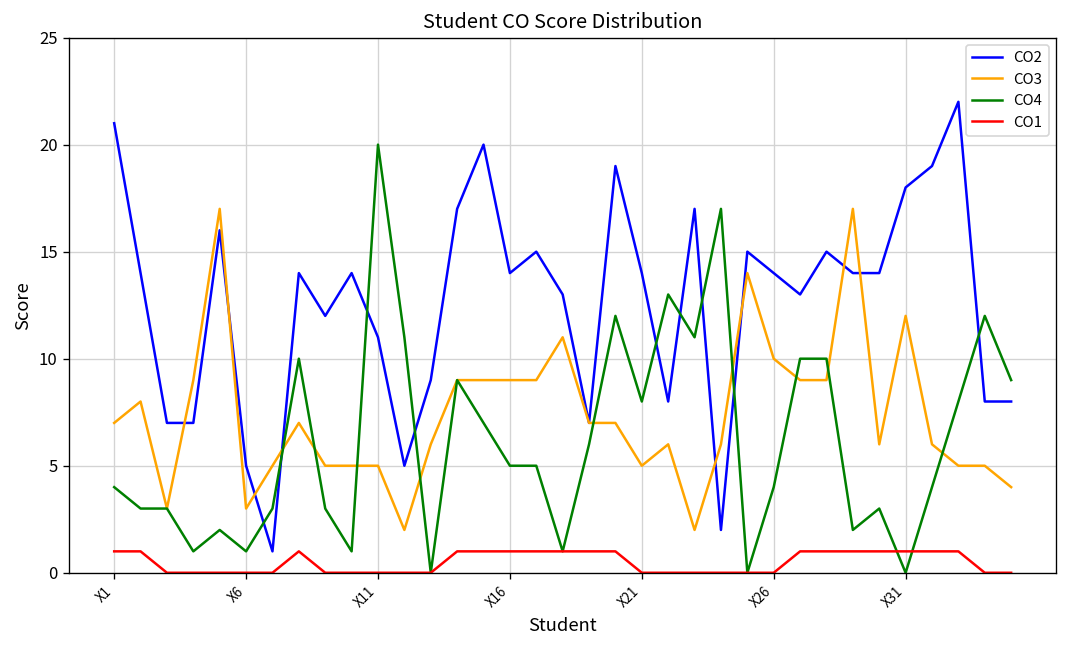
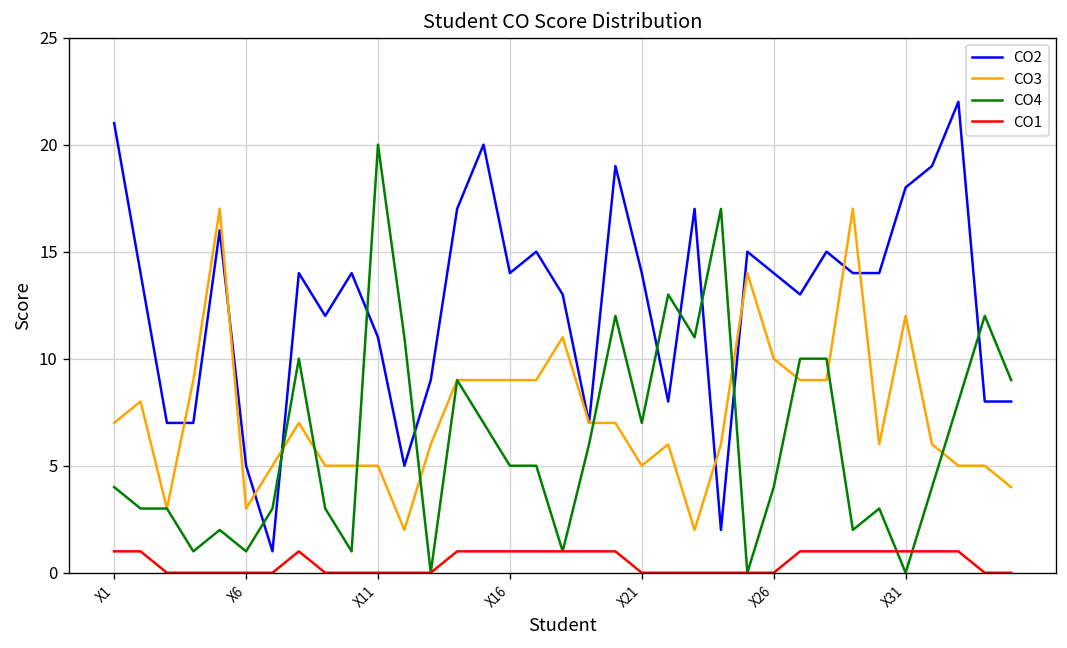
CO4, X21: 8 -> 7
